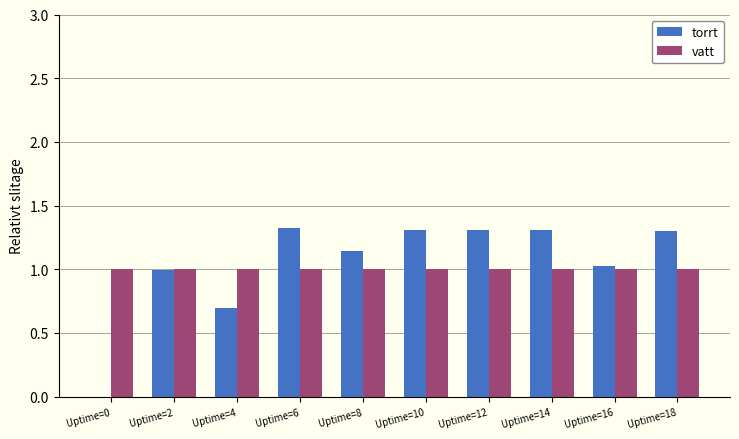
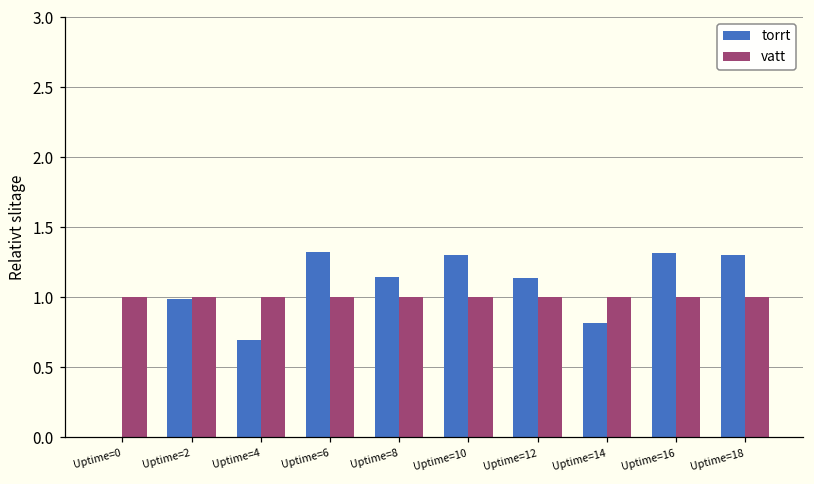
torrt, Uptime=12: 1.31 -> 1.14
torrt, Uptime=14: 1.31 -> 0.81
torrt, Uptime=16: 1.03 -> 1.32
